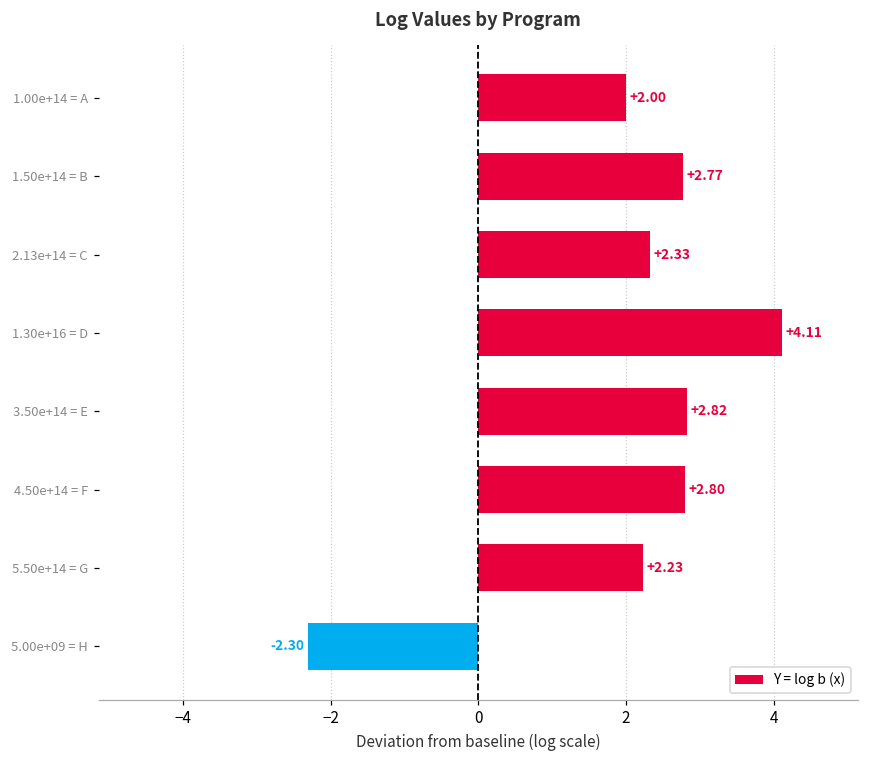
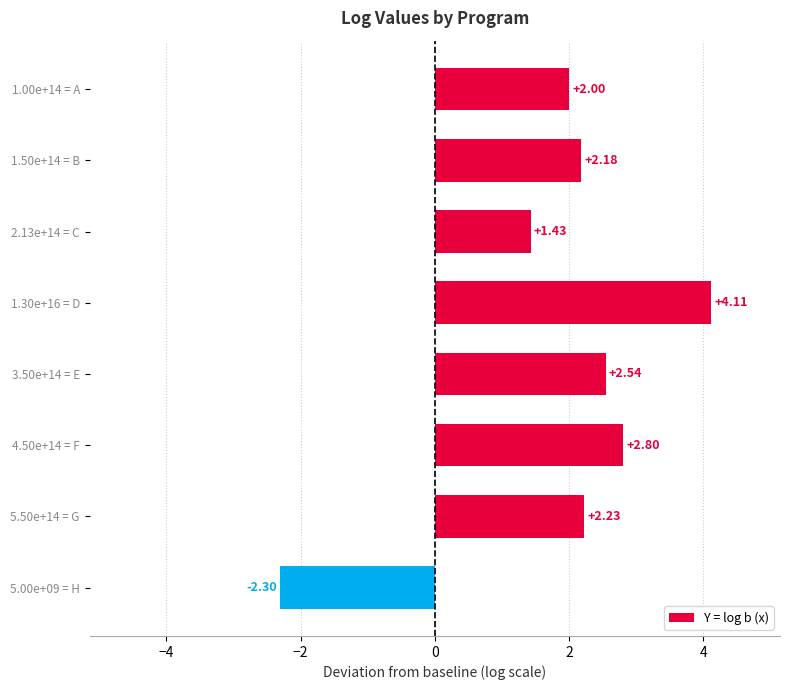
1.50e+14 = B: +2.77 -> +2.18
2.13e+14 = C: +2.33 -> +1.43
3.50e+14 = E: +2.82 -> +2.54
